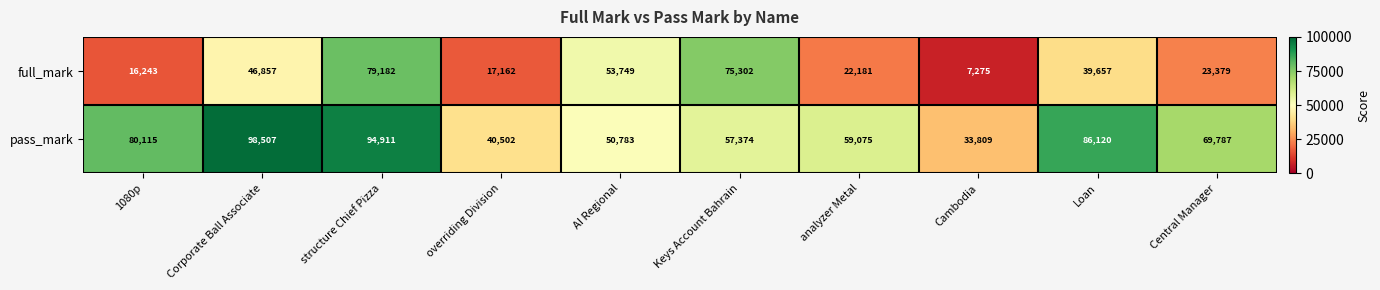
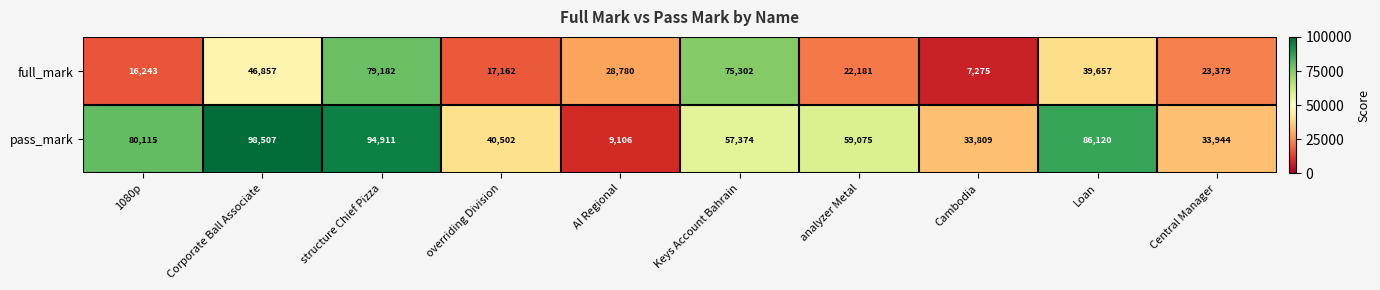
full_mark, AI Regional: 53,749 -> 28,780
pass_mark, AI Regional: 50,783 -> 9,106
pass_mark, Central Manager: 69,787 -> 33,944
